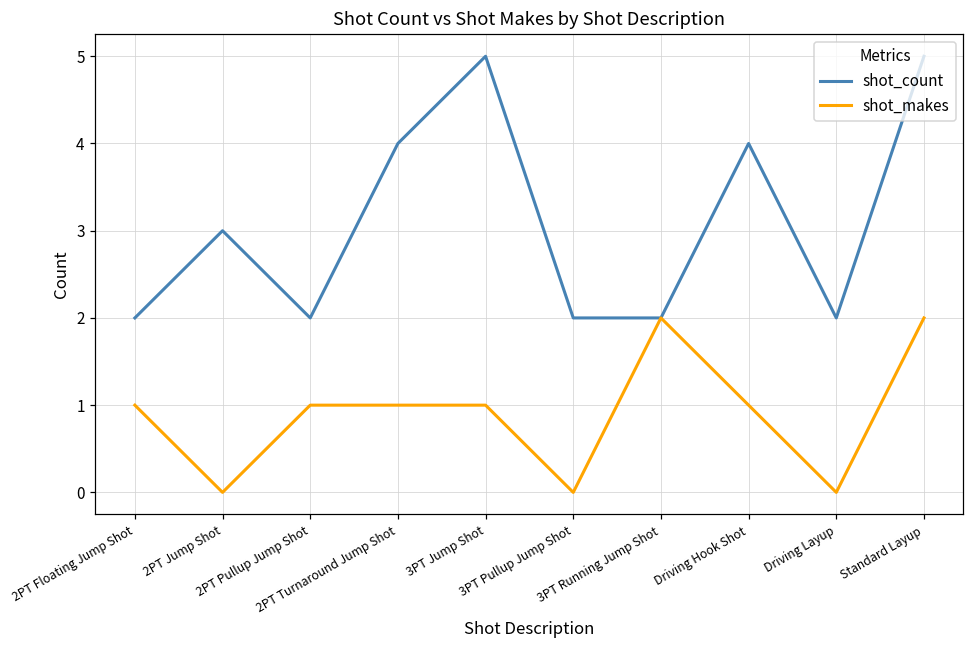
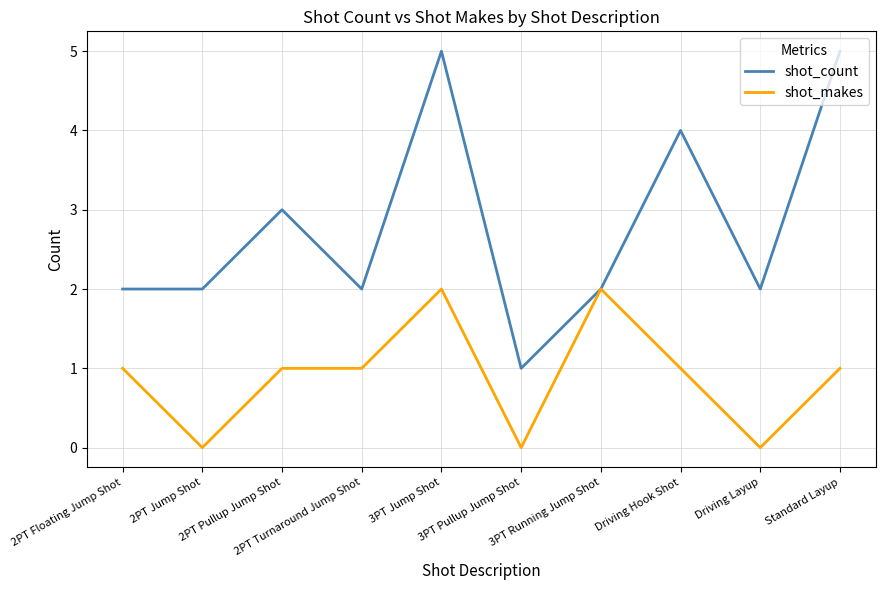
shot_count, 2PT Jump Shot: 3 -> 2
shot_count, 2PT Pullup Jump Shot: 2 -> 3
shot_count, 2PT Turnaround Jump Shot: 4 -> 2
shot_makes, 3PT Jump Shot: 1 -> 2
shot_count, 3PT Pullup Jump Shot: 2 -> 1
shot_makes, Standard Layup: 2 -> 1
